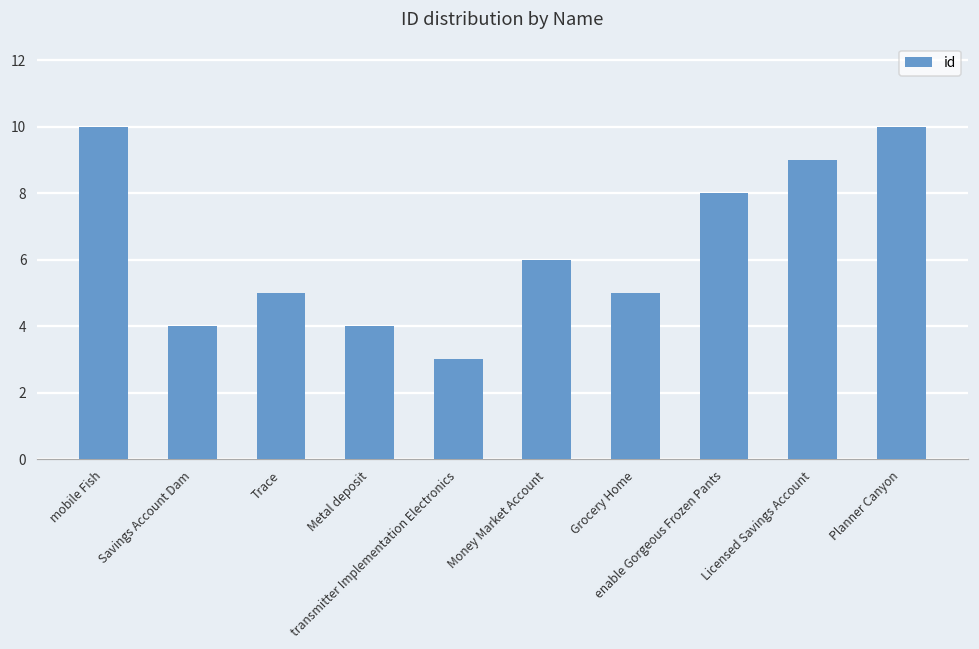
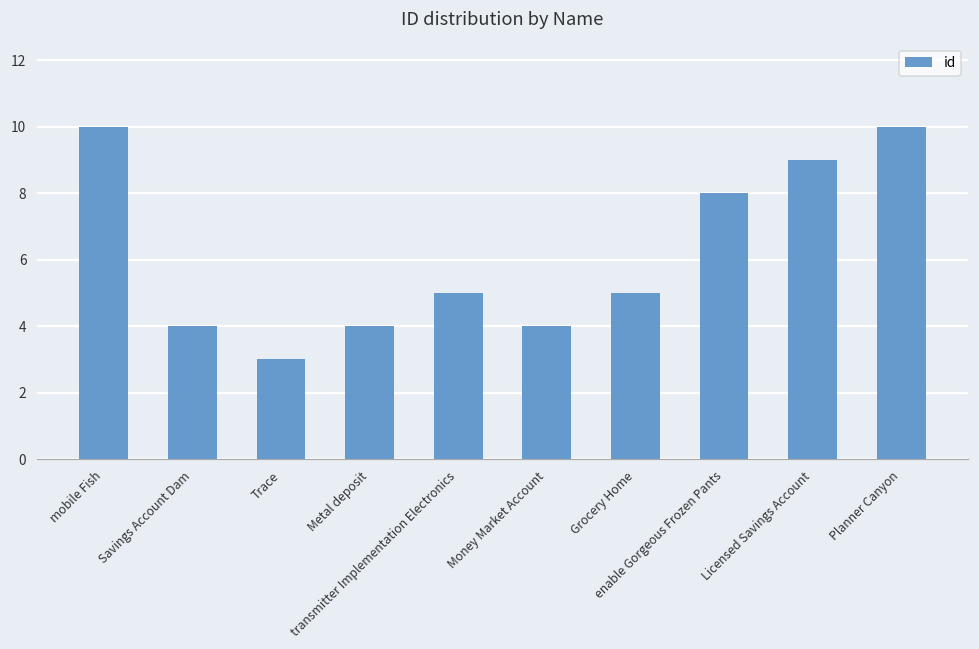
Trace: 5 -> 3
transmitter Implementation Electronics: 3 -> 5
Money Market Account: 6 -> 4
